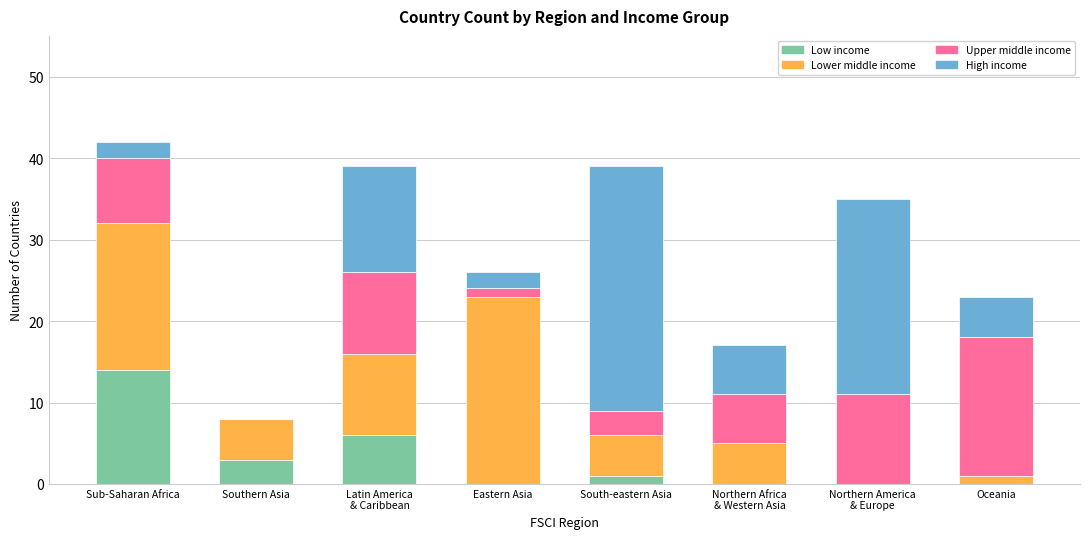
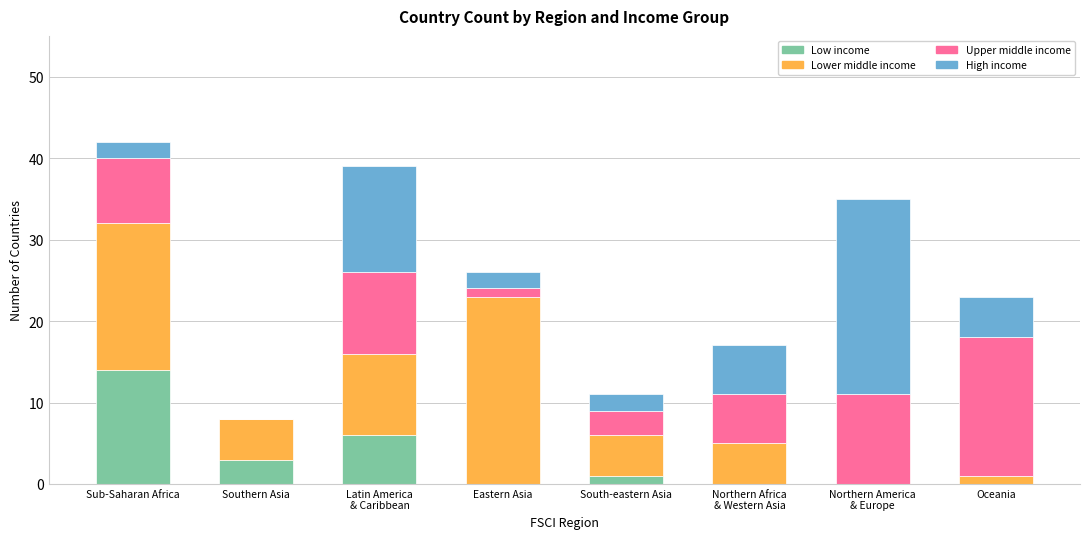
High income, South-eastern Asia: 30 -> 2
